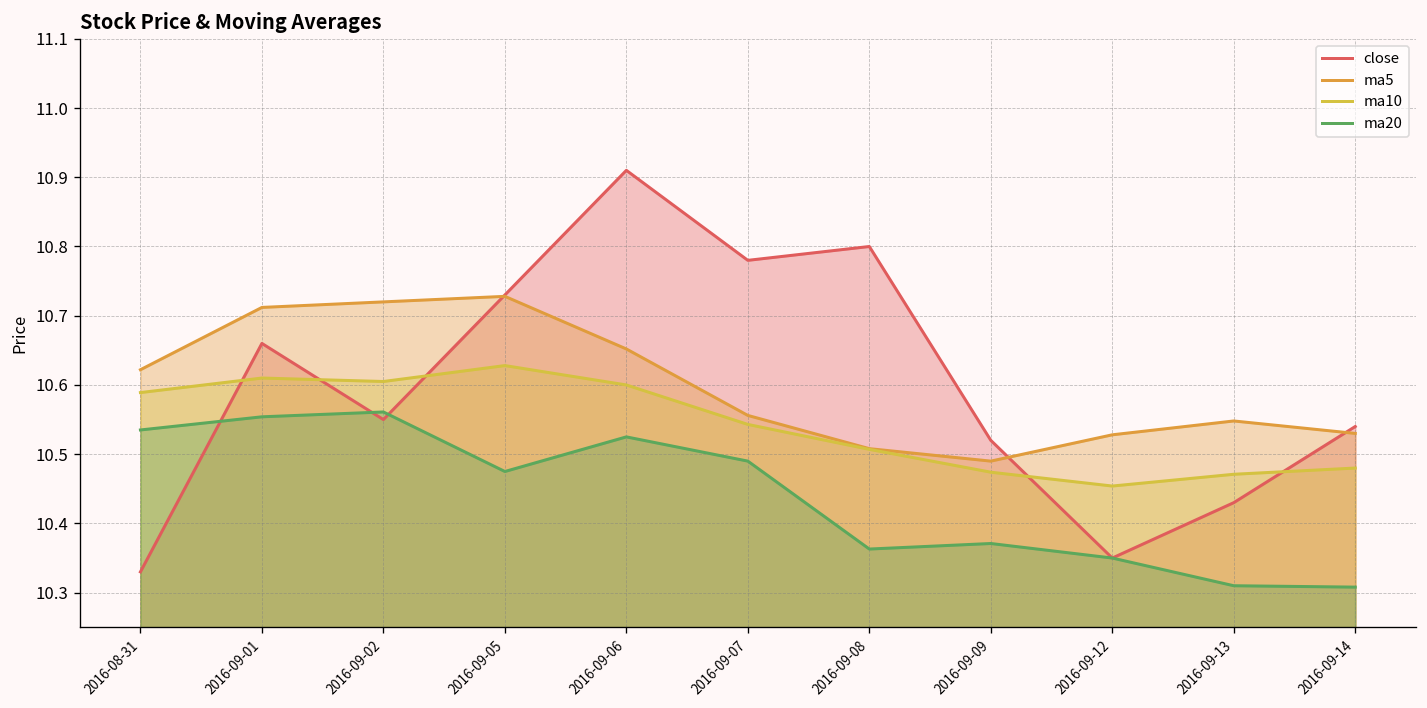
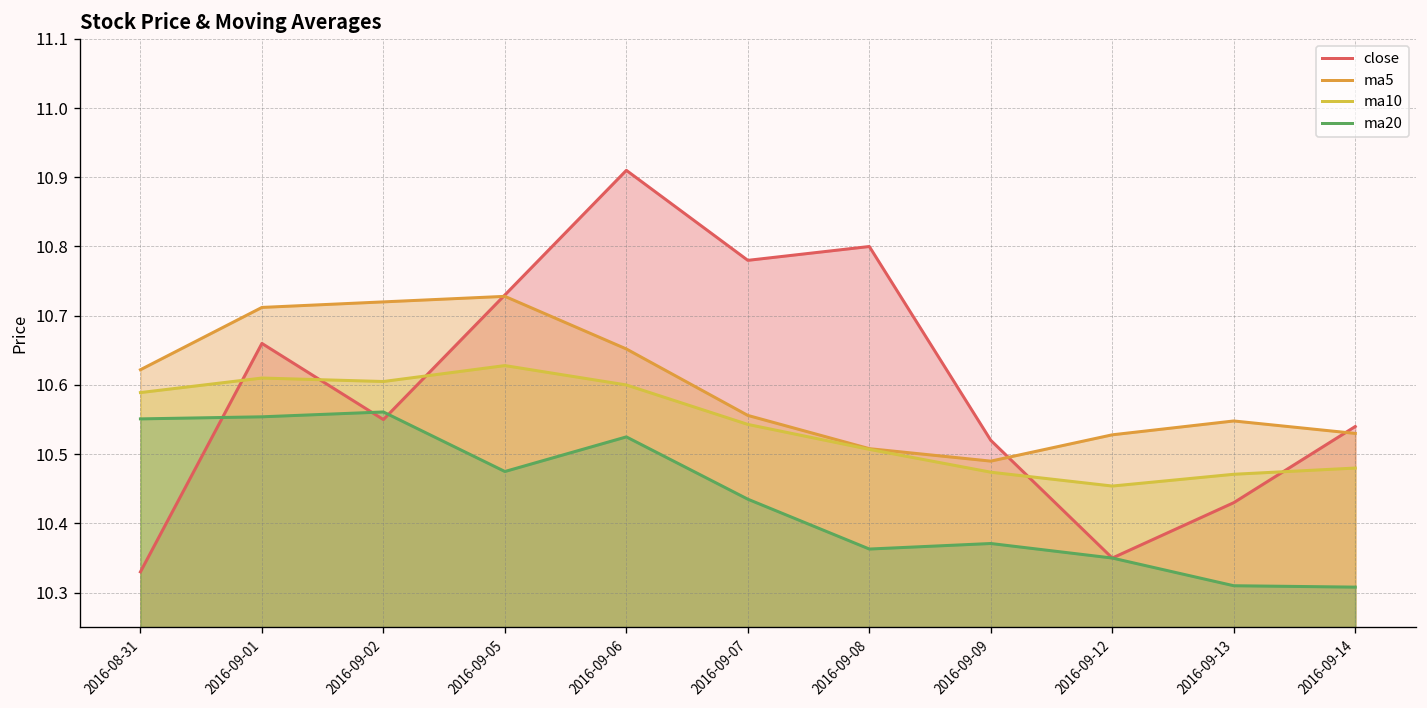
ma20, 2016-08-31: 10.54 -> 10.55
ma20, 2016-09-07: 10.49 -> 10.44
